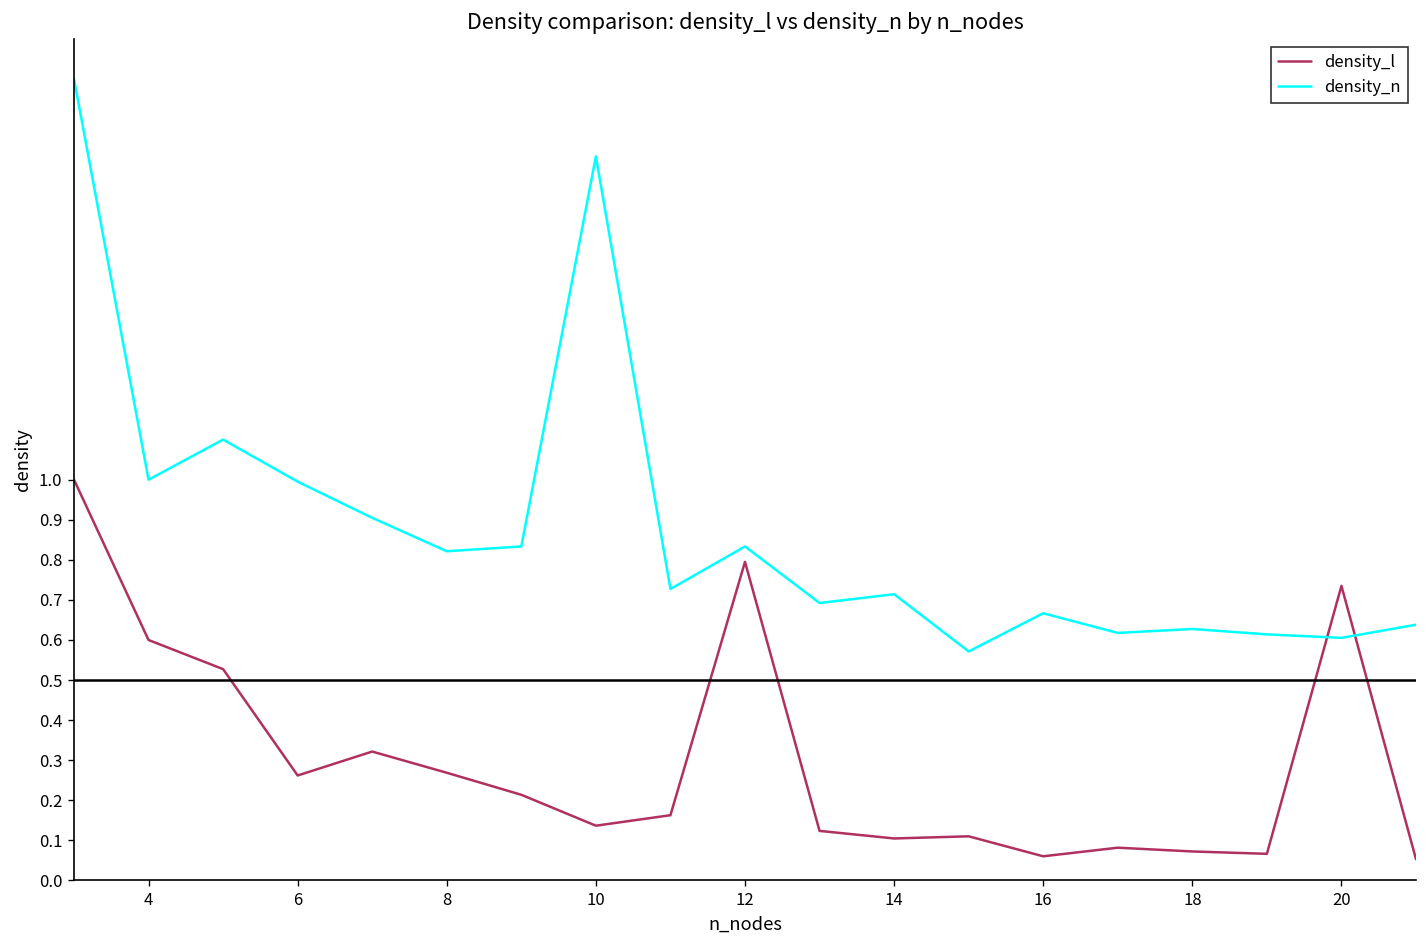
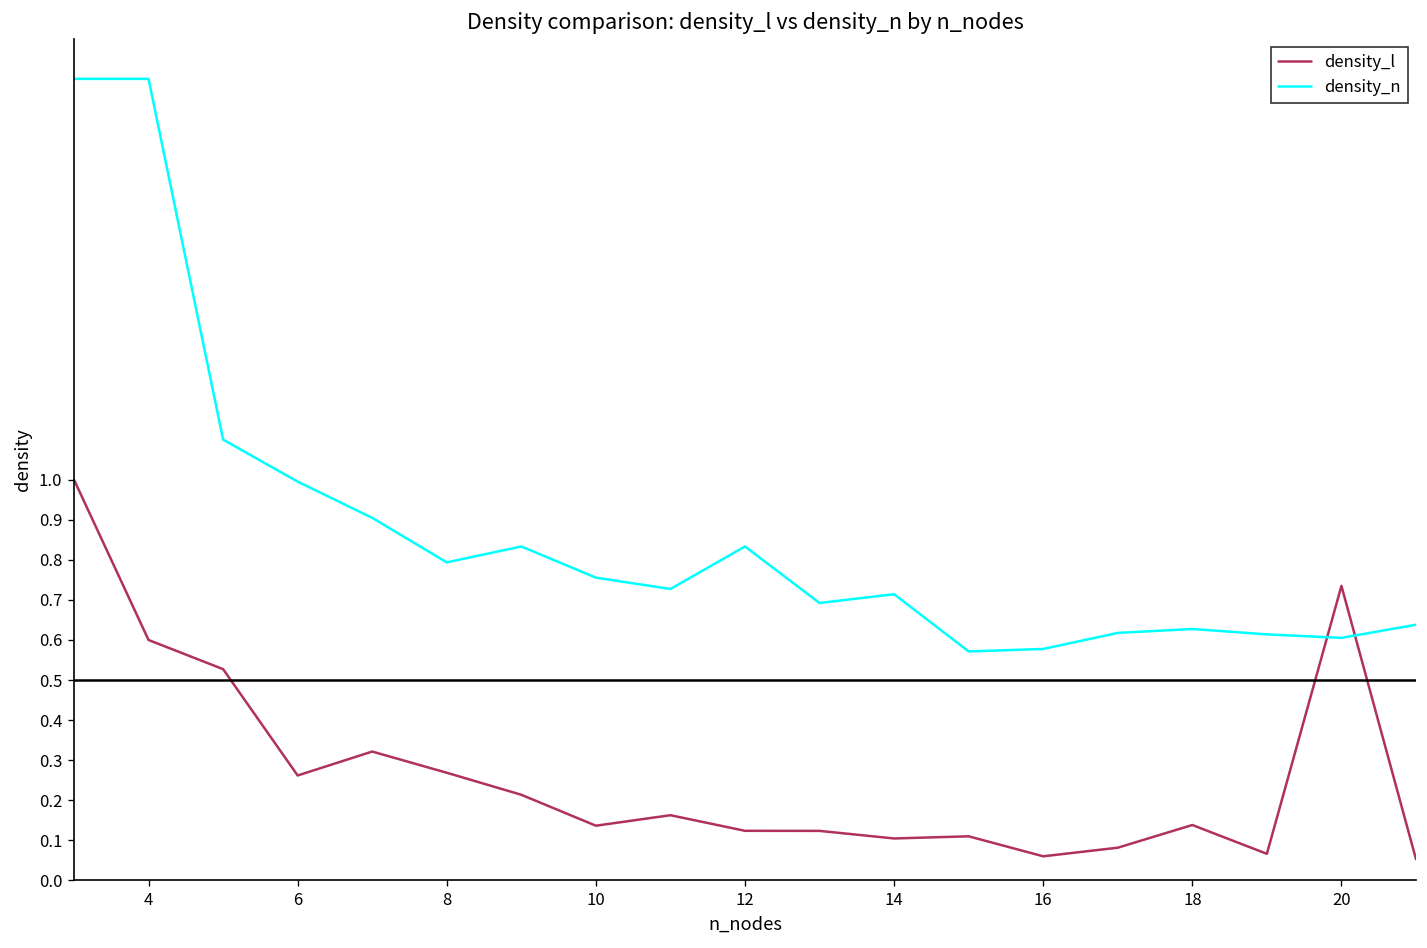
density_n, 4: 1 -> 2
density_n, 8: 0.82 -> 0.79
density_n, 10: 1.81 -> 0.76
density_l, 12: 0.79 -> 0.12
density_n, 16: 0.67 -> 0.58
density_l, 18: 0.07 -> 0.14
